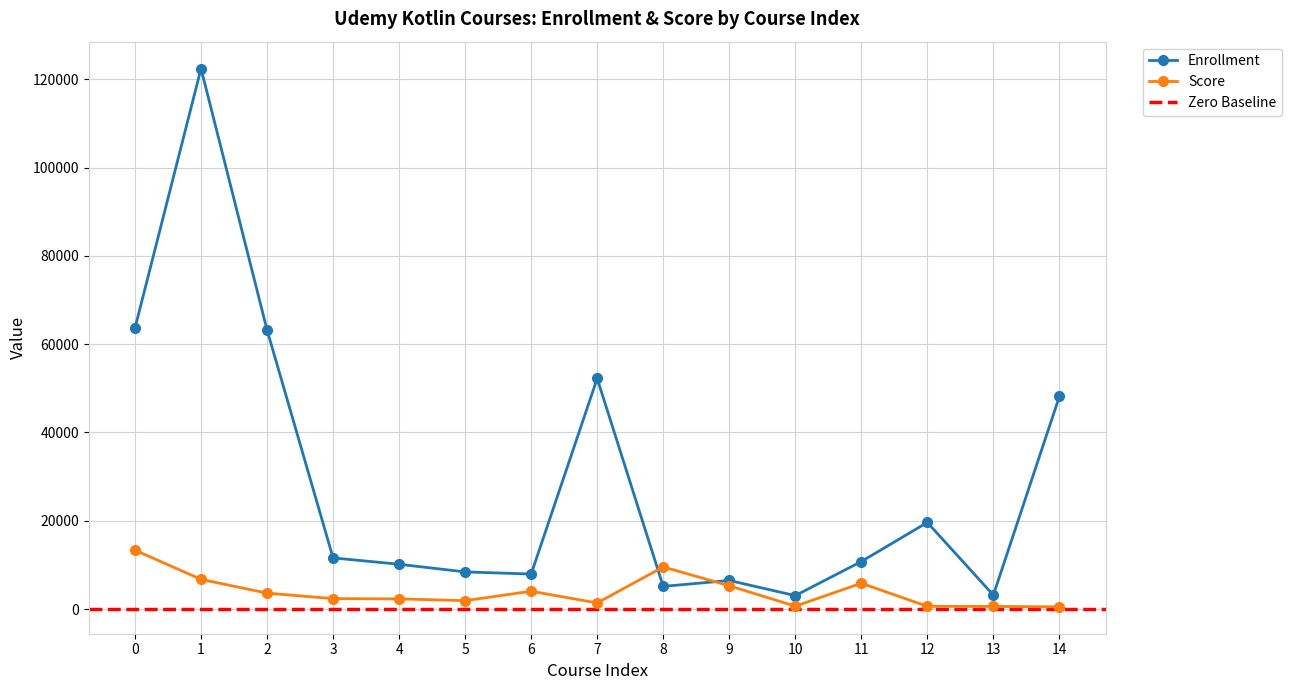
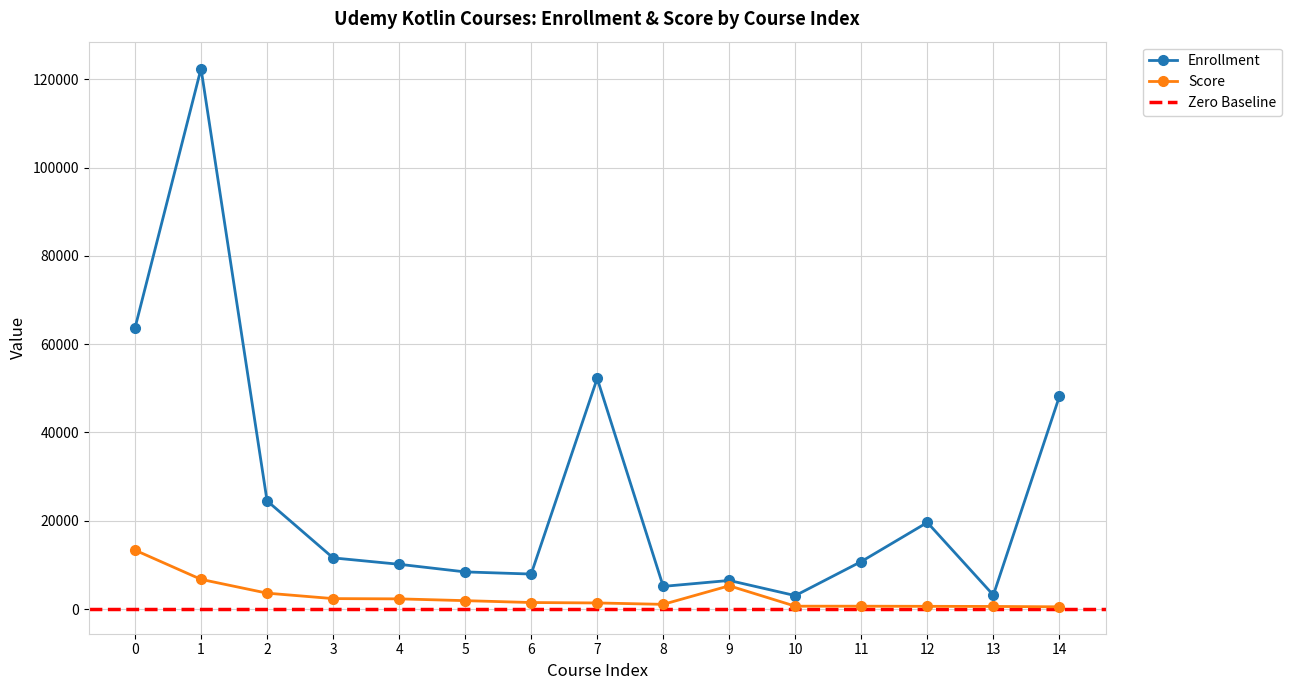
Enrollment, 2: 63000 -> 25000
Score, 6: 4000 -> 1000
Score, 8: 10000 -> 1000
Score, 11: 6000 -> 1000
